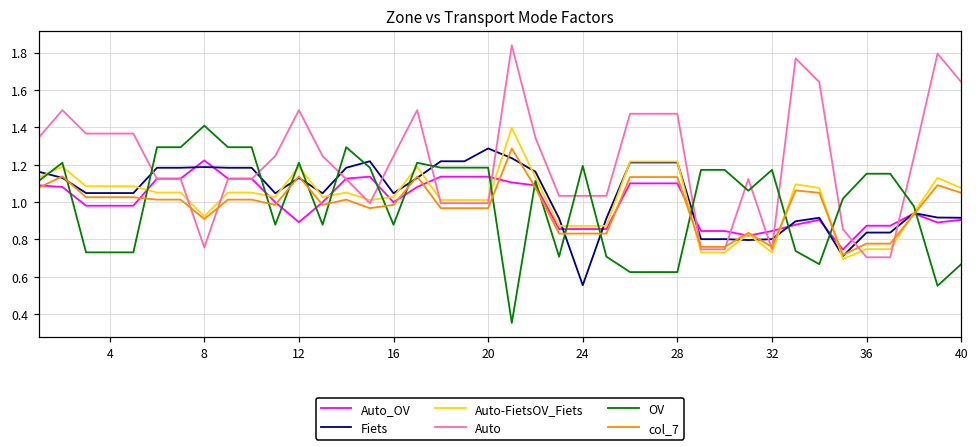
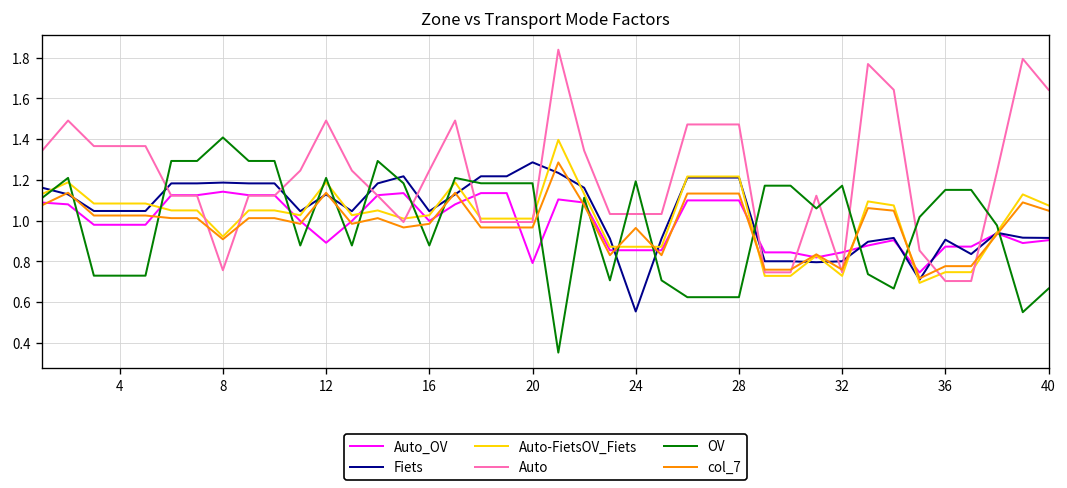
Auto_OV, 8: 1.22 -> 1.14
Auto_OV, 20: 1.14 -> 0.79
col_7, 24: 0.83 -> 0.96
Fiets, 36: 0.84 -> 0.91
